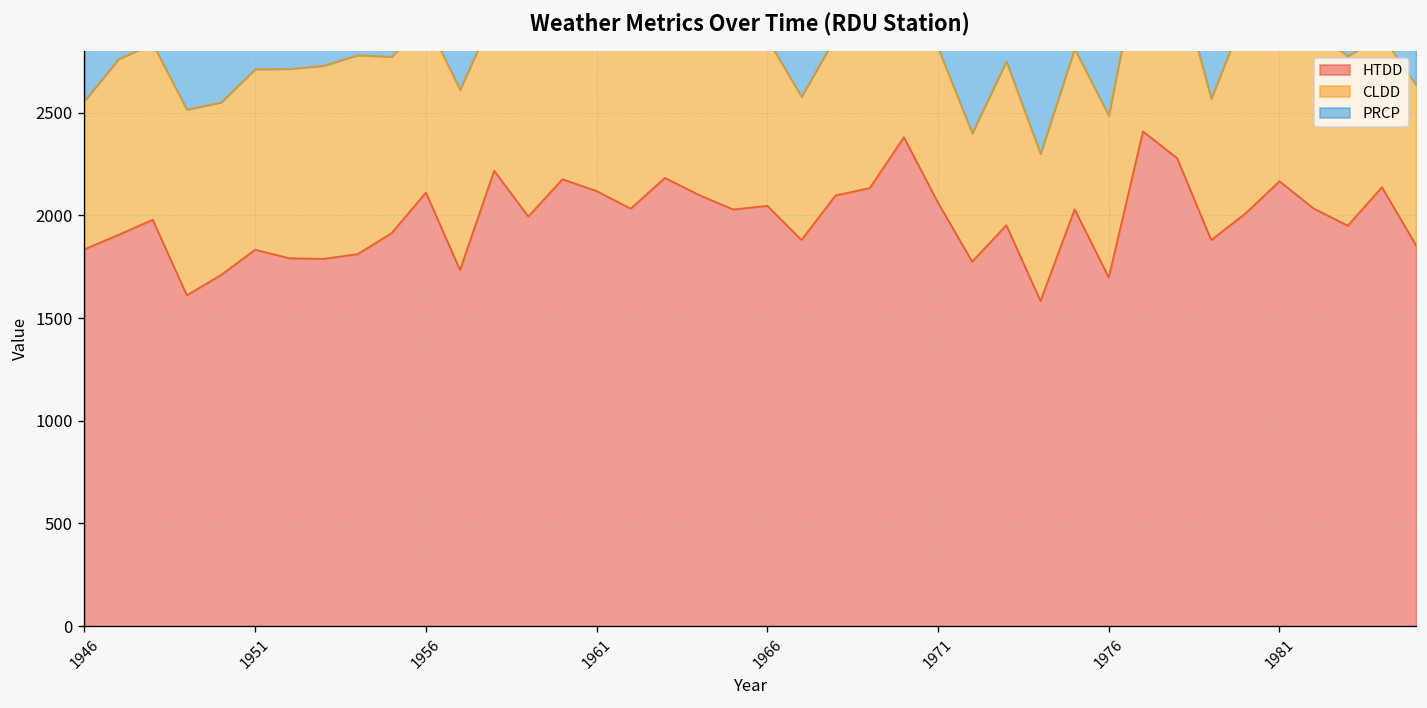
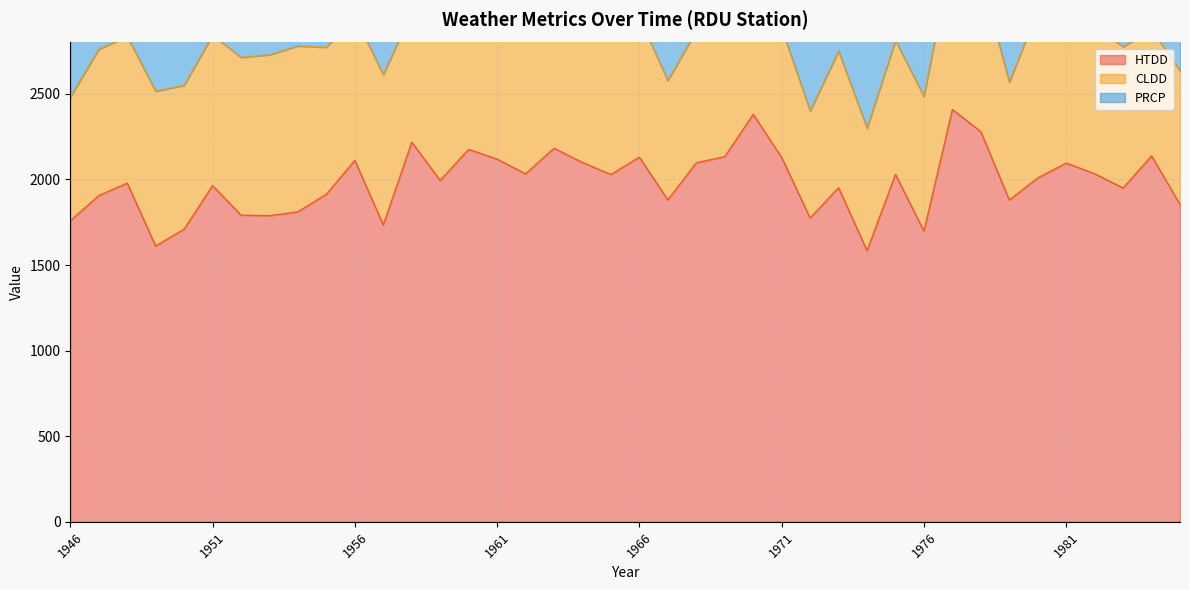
HTDD, 1946: 1830 -> 1760
HTDD, 1951: 1830 -> 1960
HTDD, 1966: 2050 -> 2130
HTDD, 1971: 2060 -> 2130
HTDD, 1981: 2170 -> 2100
